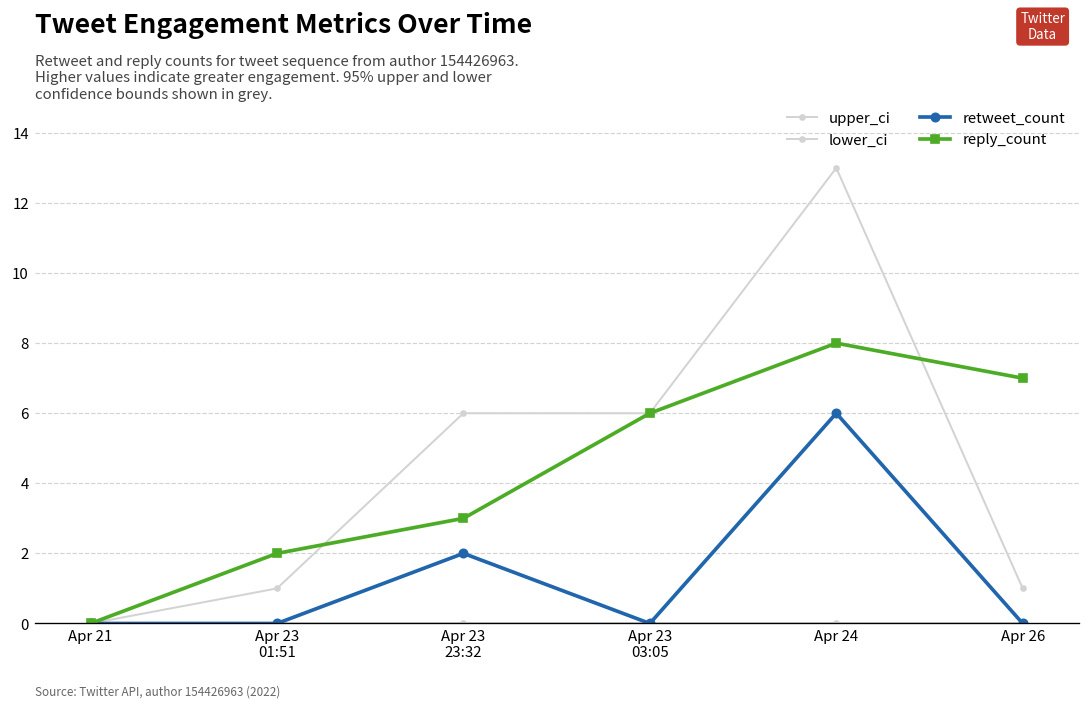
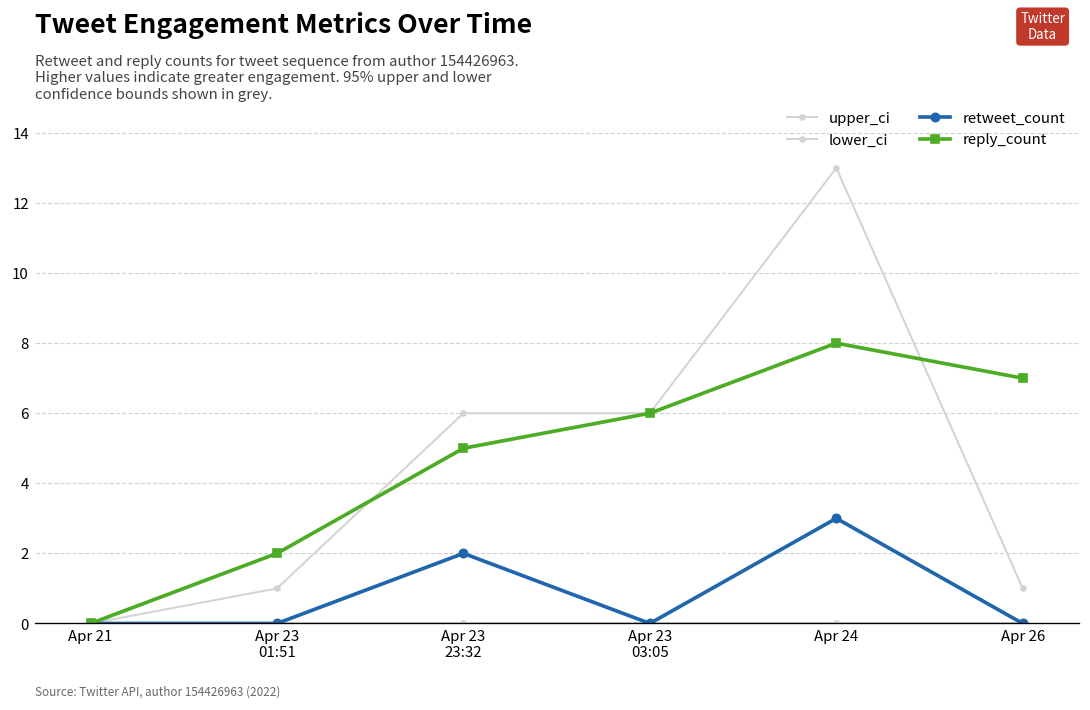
reply_count, Apr 23 23:32: 3 -> 5
retweet_count, Apr 24: 6 -> 3
